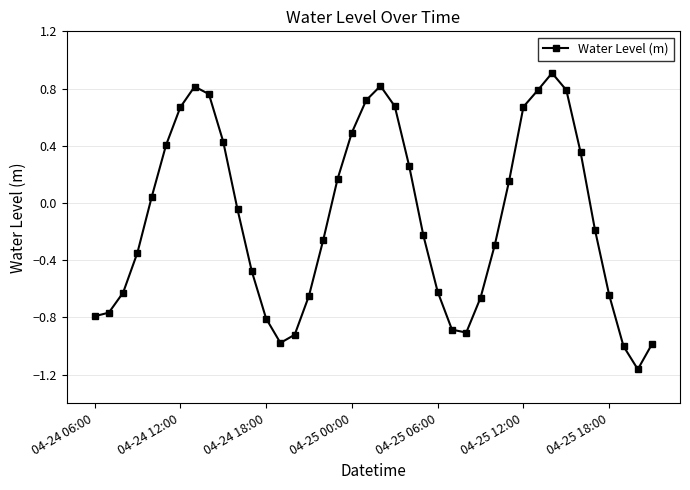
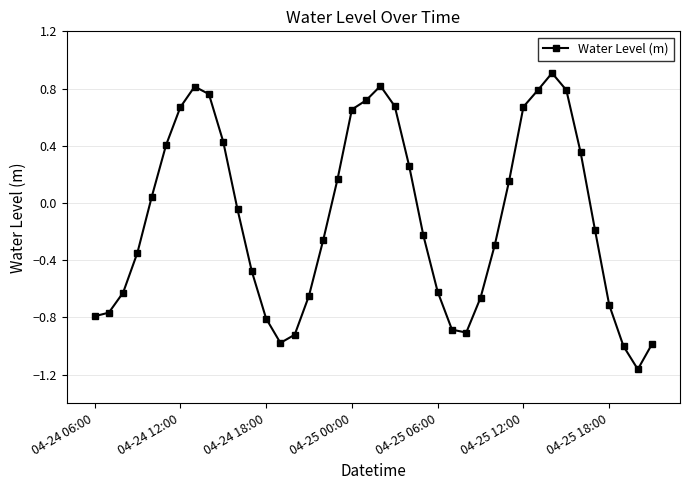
04-25 00:00: 0.49 -> 0.65
04-25 18:00: -0.64 -> -0.71
